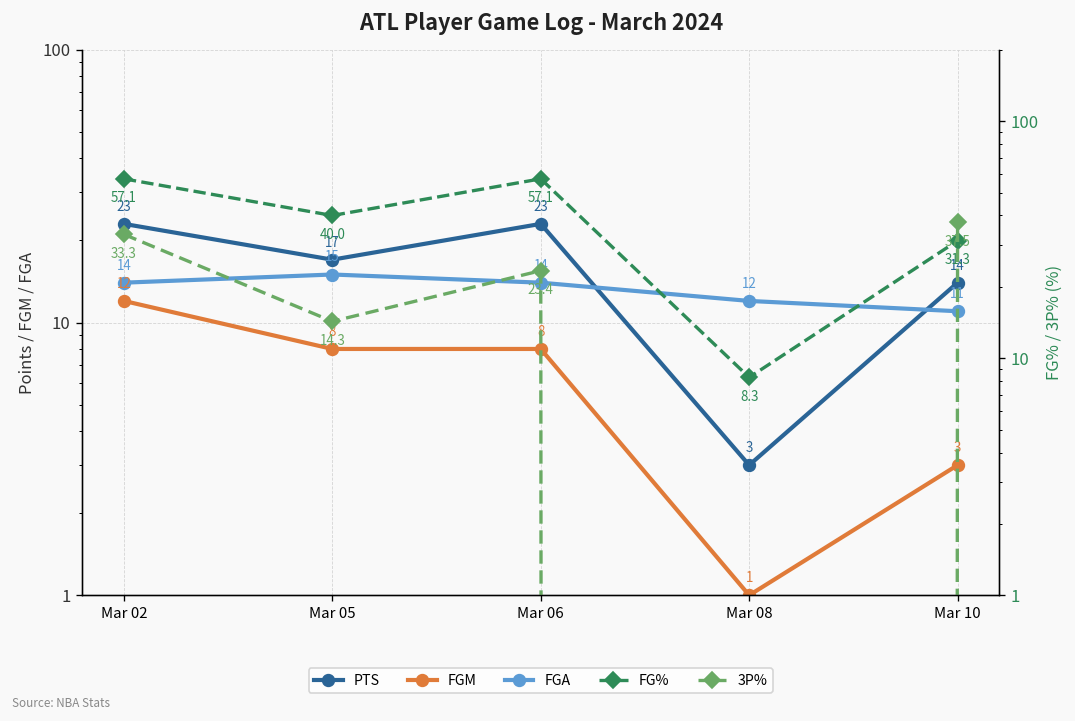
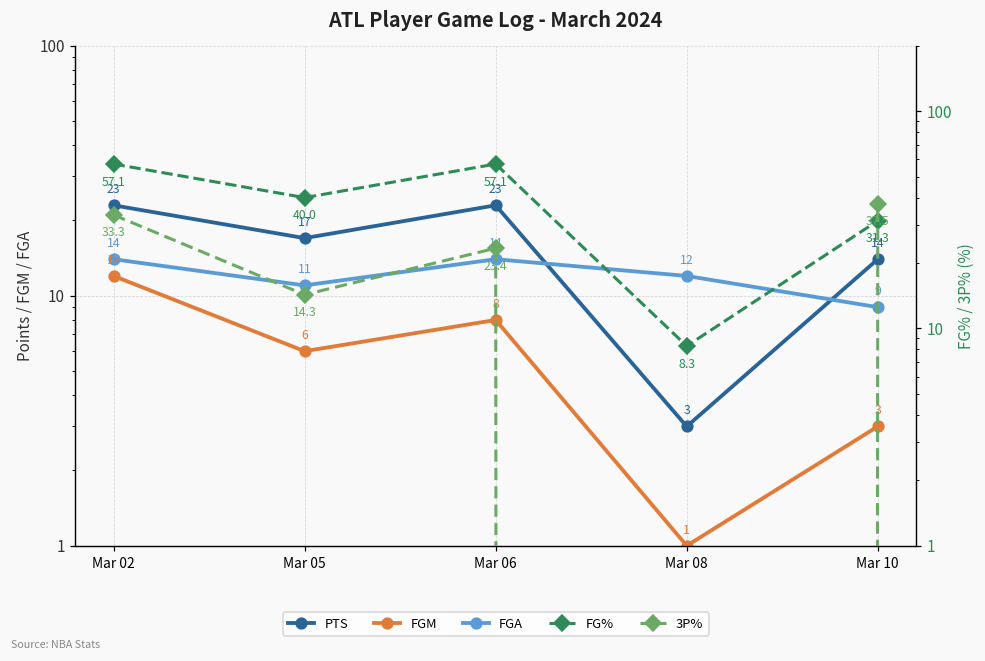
FGM, Mar 05: 8 -> 6
FGA, Mar 05: 15 -> 11
FGA, Mar 10: 11 -> 9
